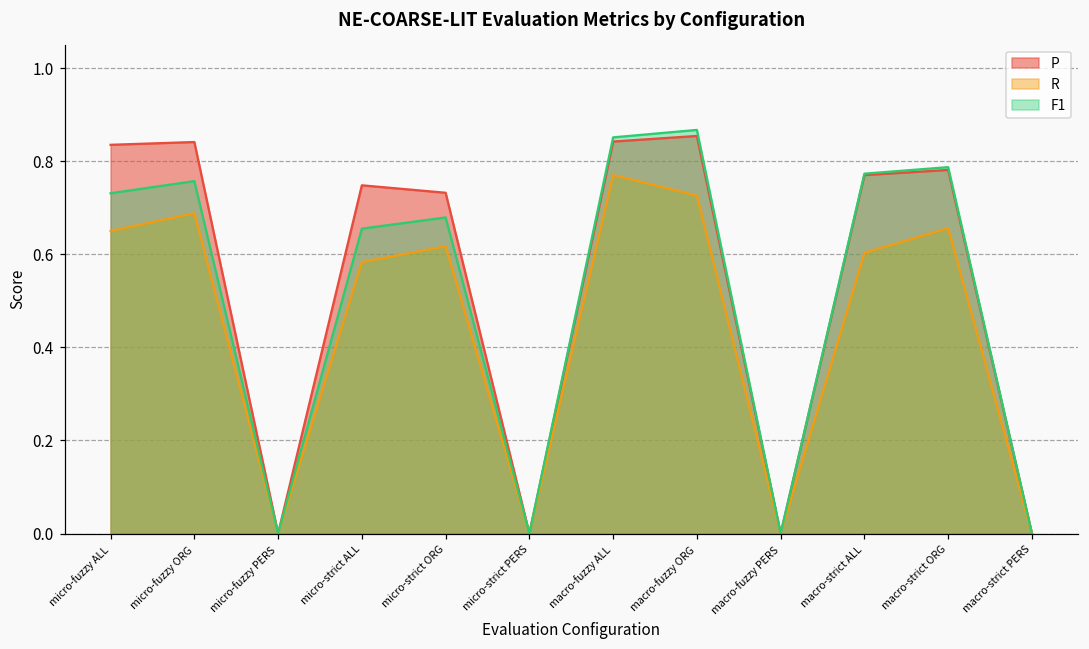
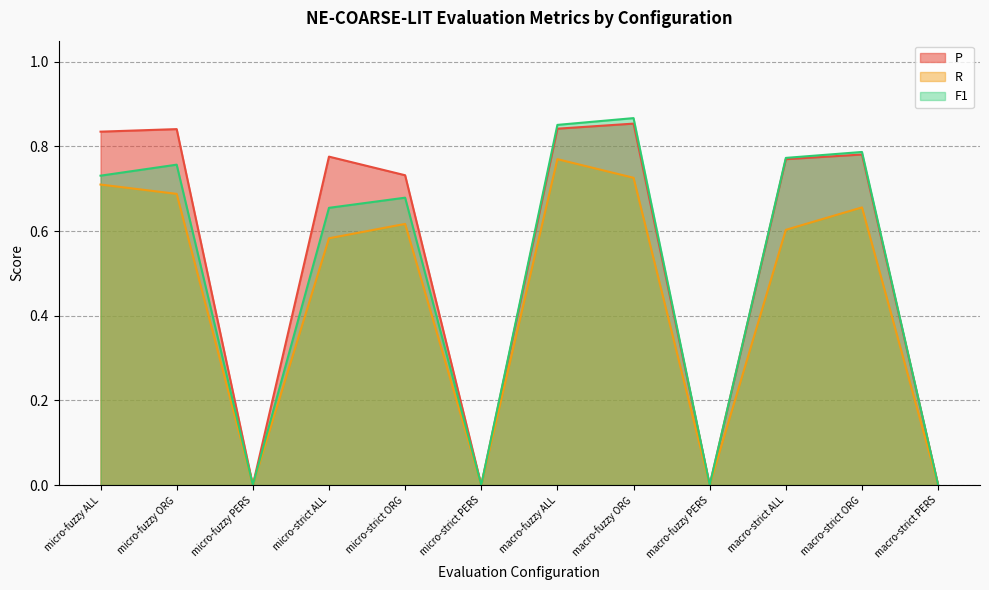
R, micro-fuzzy ALL: 0.65 -> 0.71
P, micro-strict ALL: 0.75 -> 0.78
